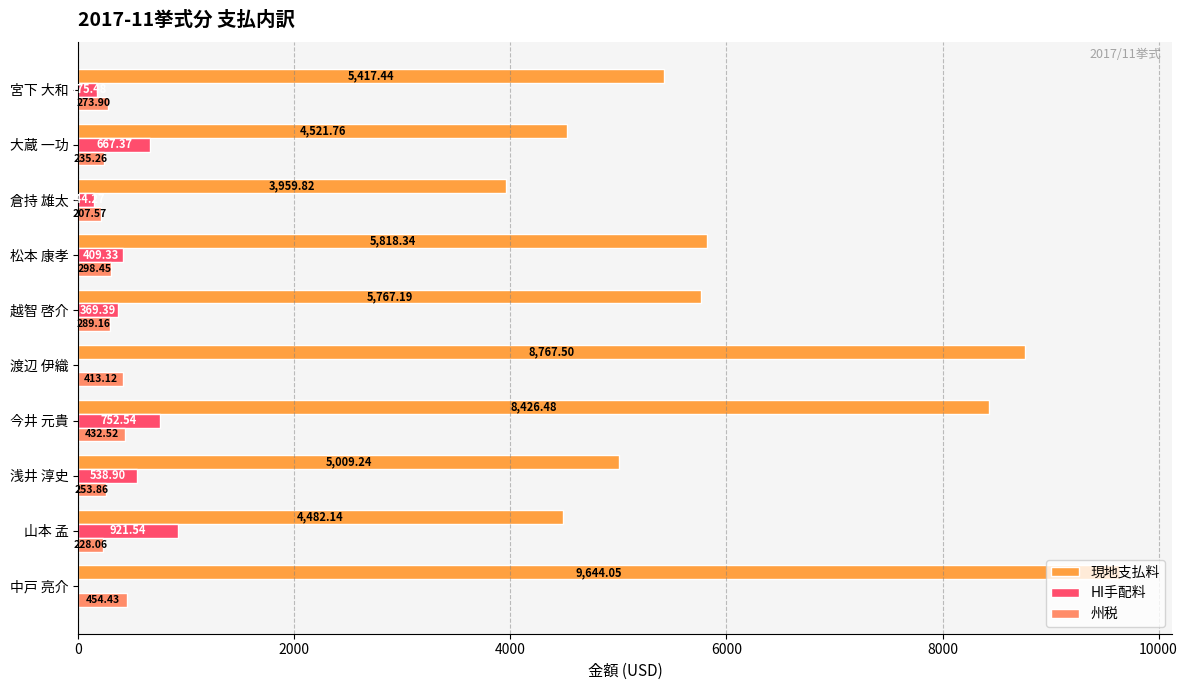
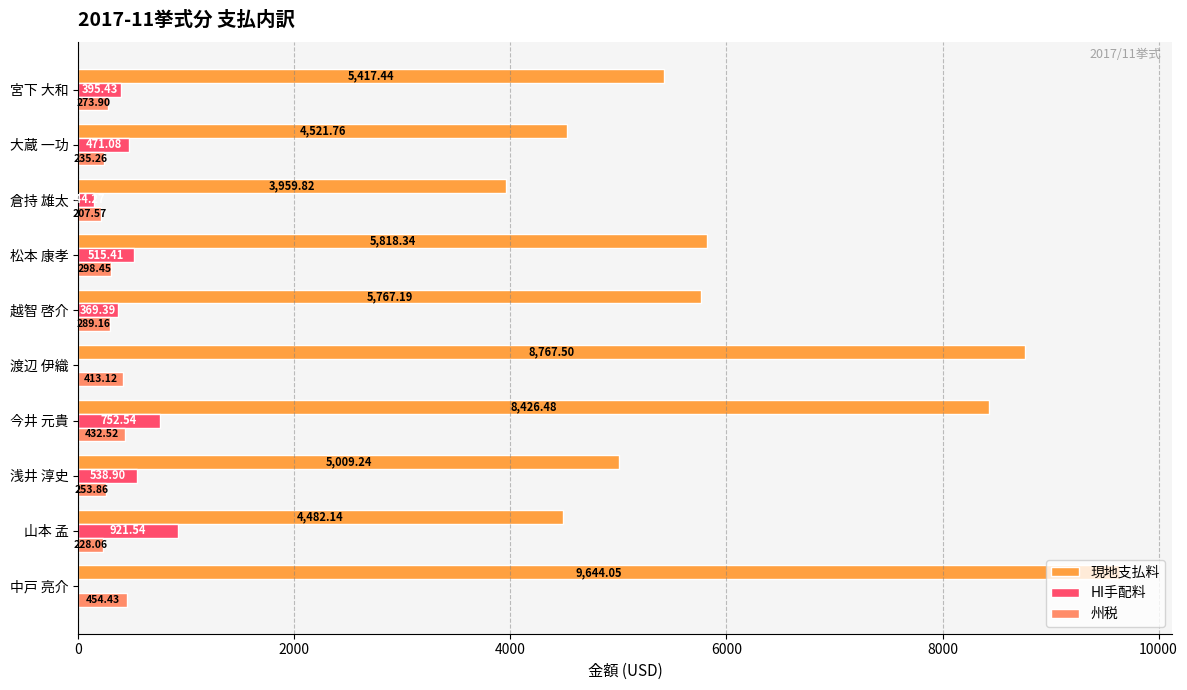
HI手配料, 宮下 大和: 180 -> 400
HI手配料, 大蔵 一功: 667.37 -> 471.08
HI手配料, 松本 康孝: 409.33 -> 515.41
